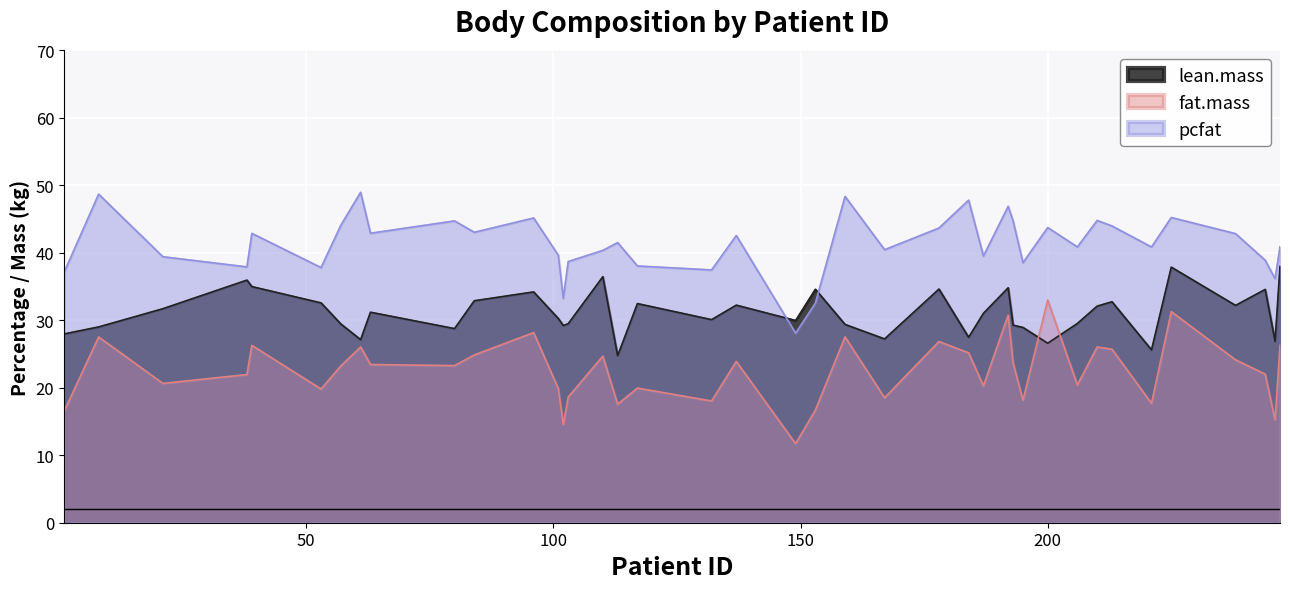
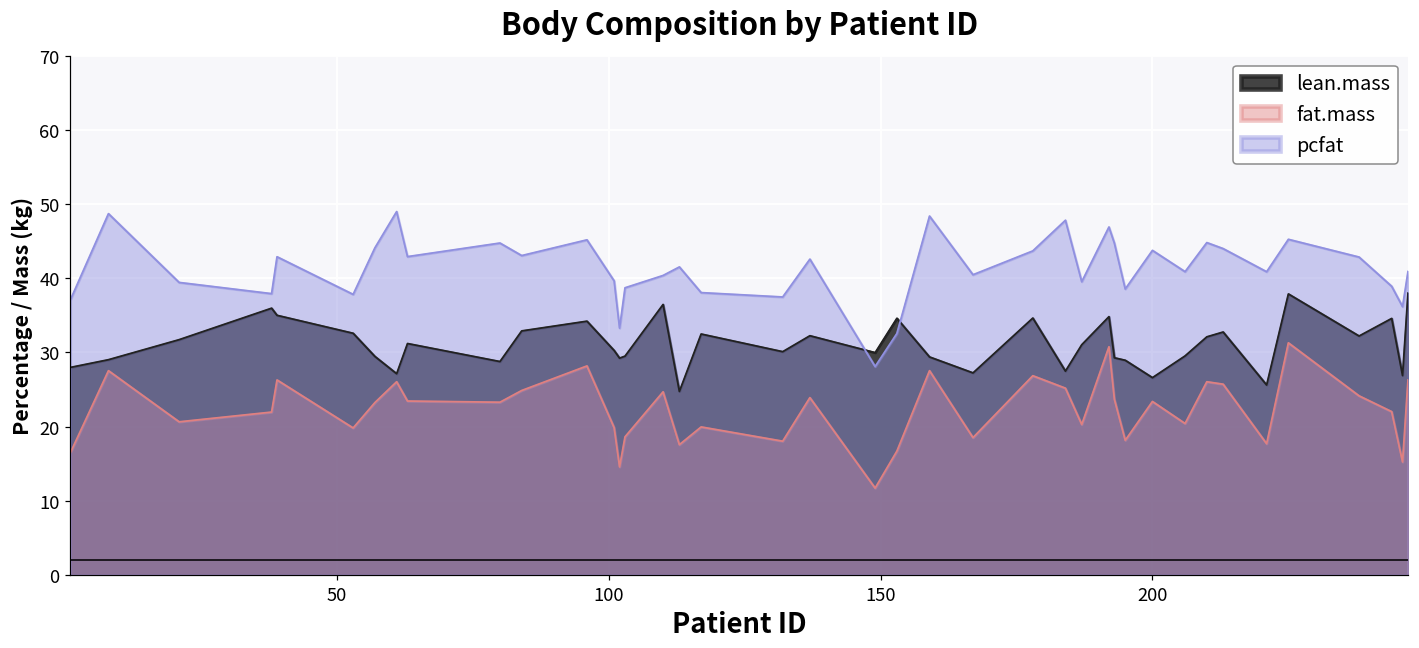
fat.mass, 200: 33 -> 23
